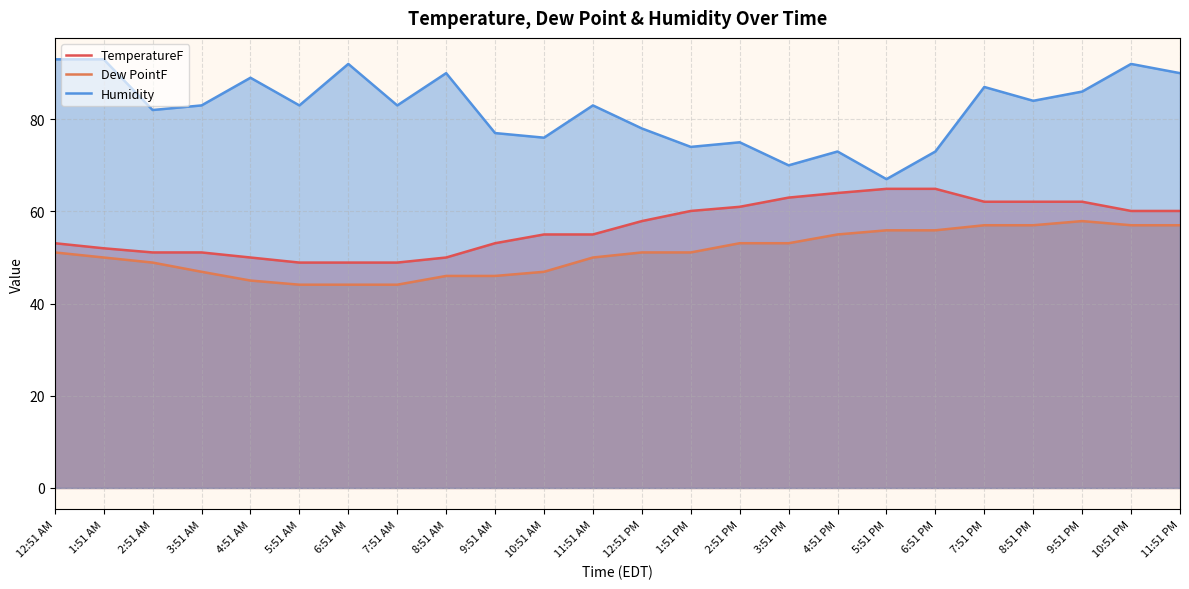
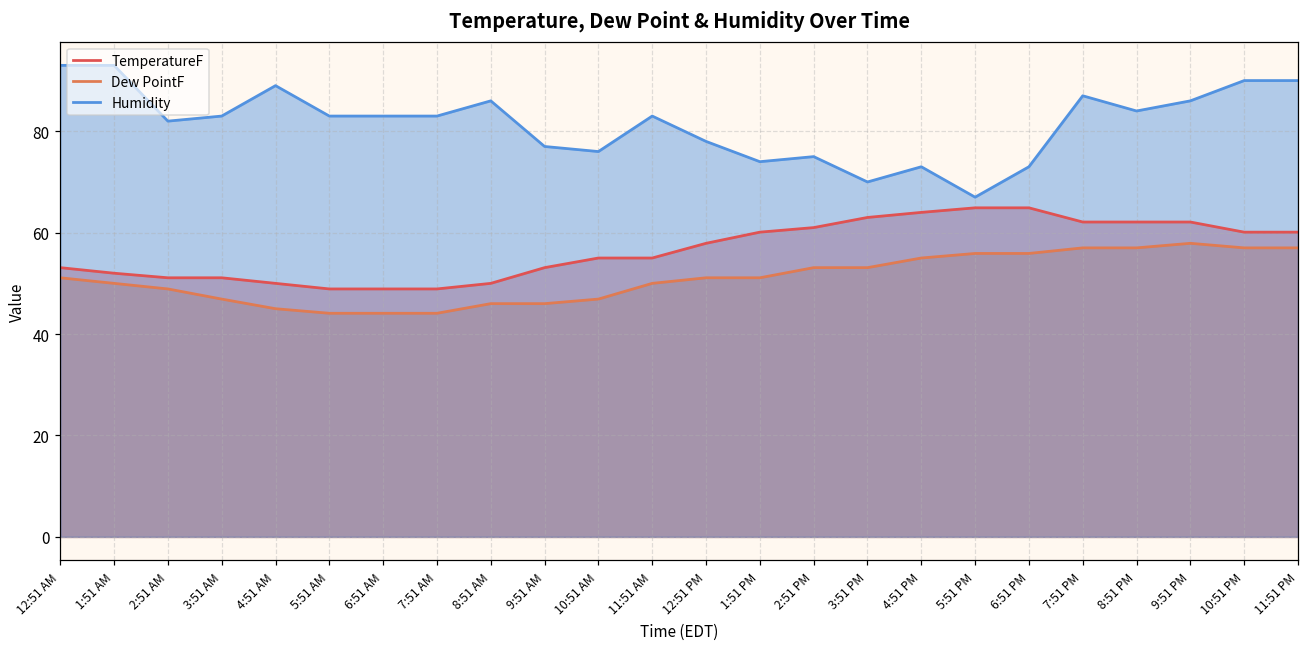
Humidity, 6:51 AM: 92 -> 83
Humidity, 8:51 AM: 90 -> 86
Humidity, 10:51 PM: 92 -> 90
